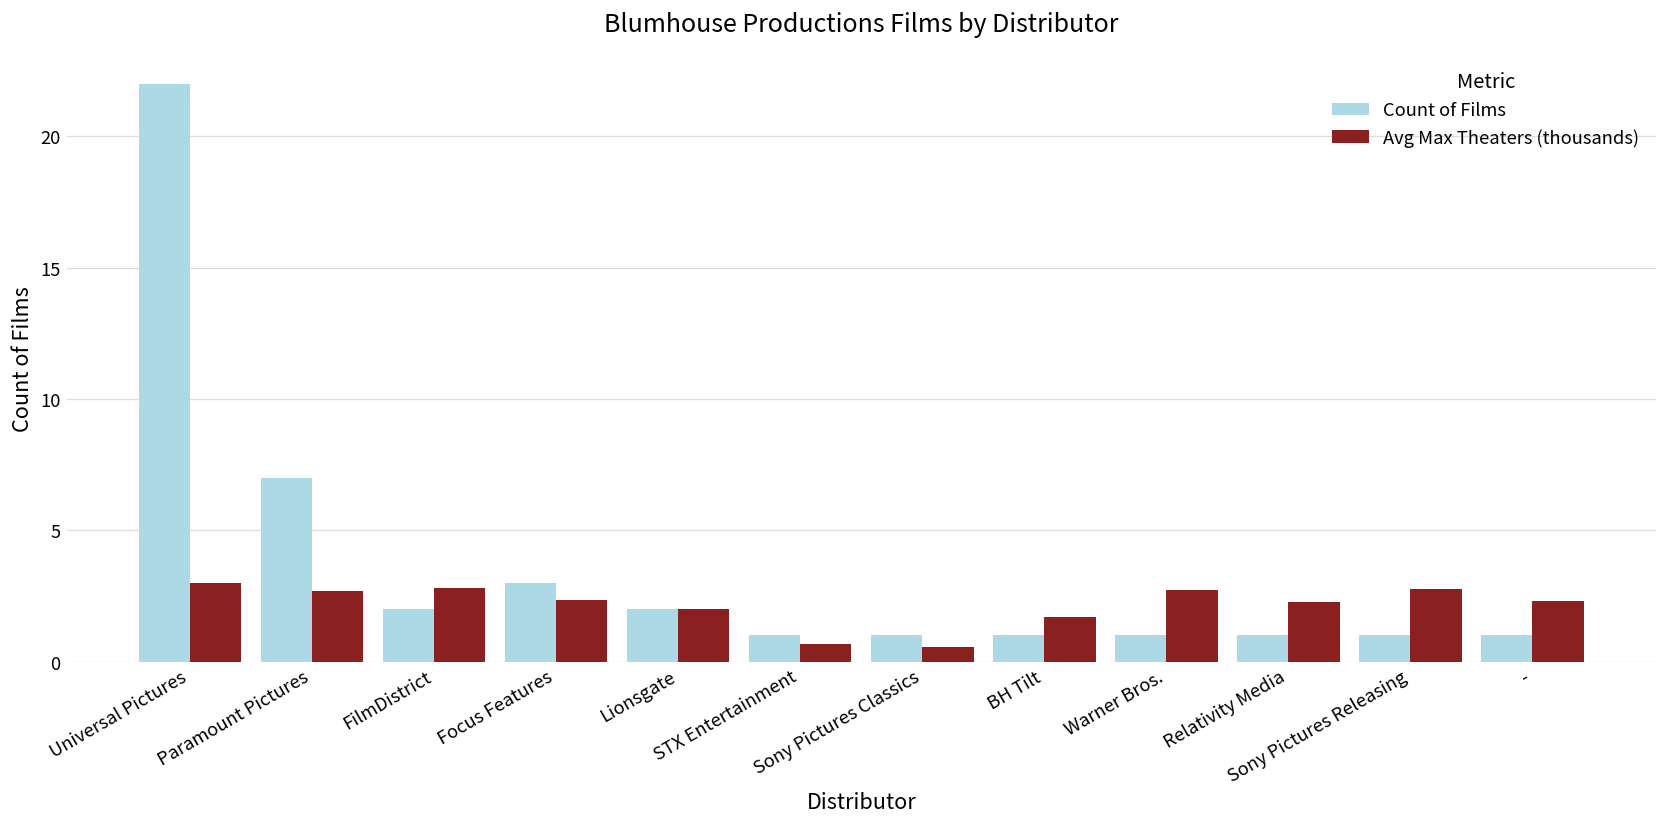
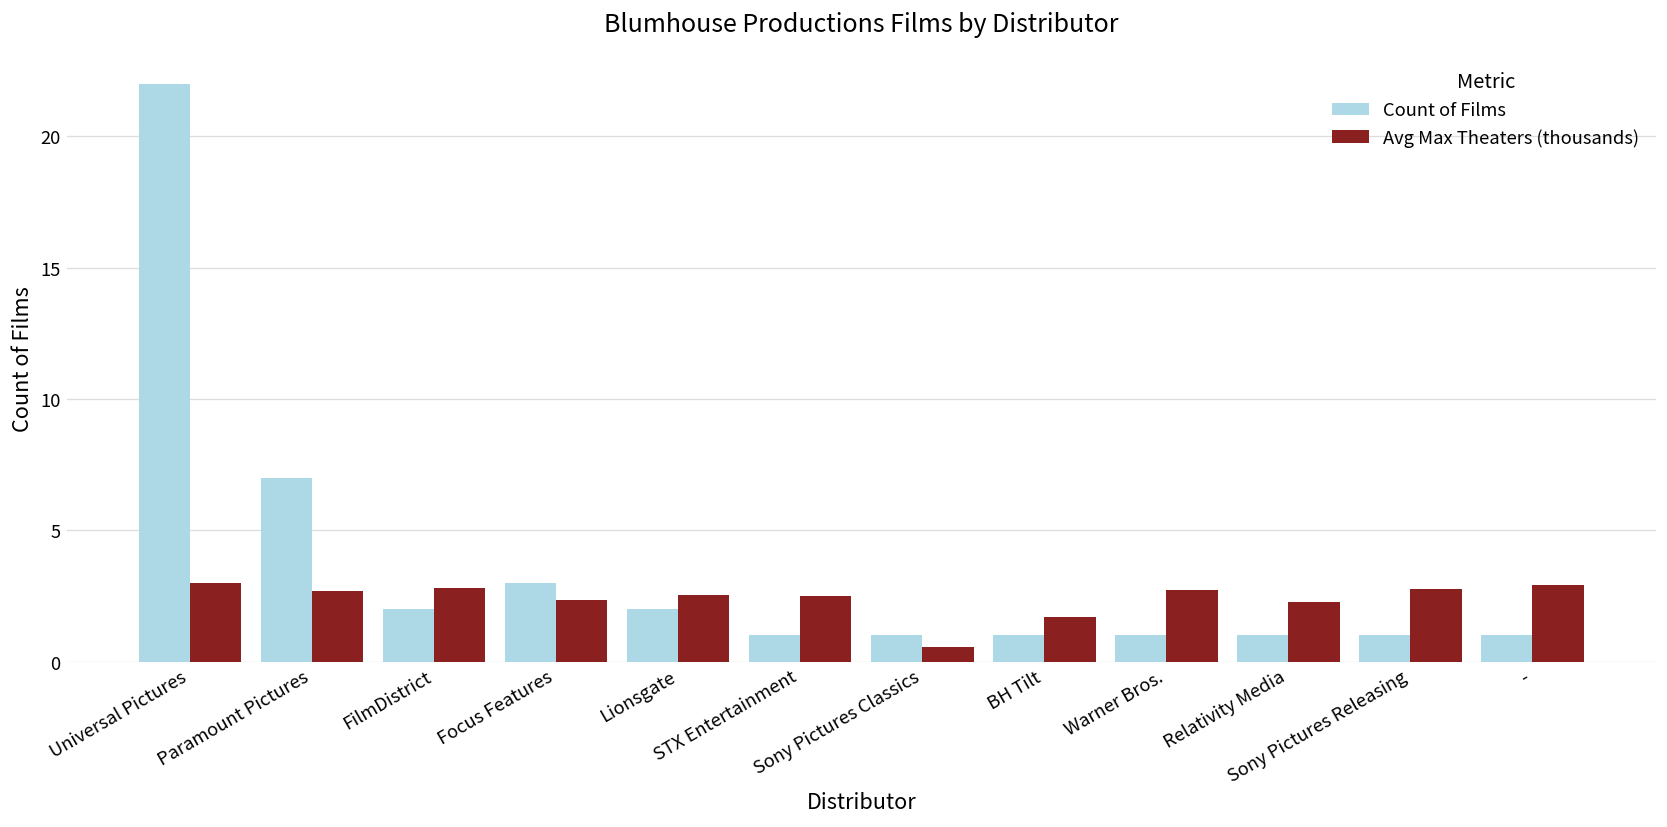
Avg Max Theaters (thousands), Lionsgate: 2.0 -> 2.5
Avg Max Theaters (thousands), STX Entertainment: 0.7 -> 2.5
Avg Max Theaters (thousands), -: 2.3 -> 2.9
